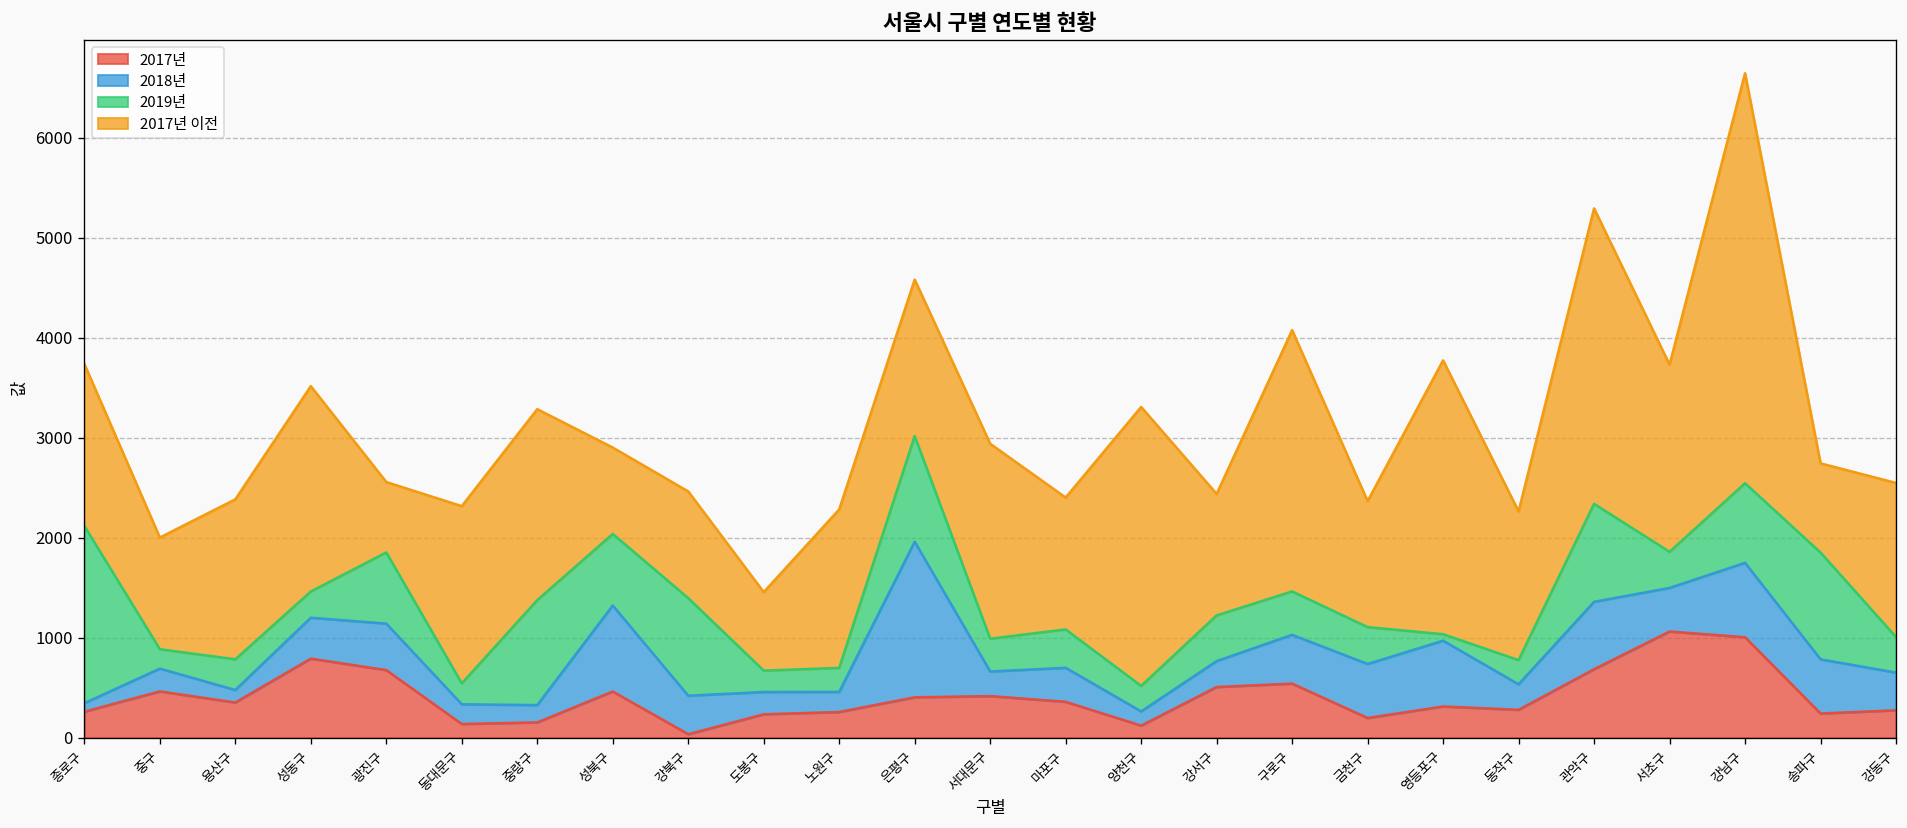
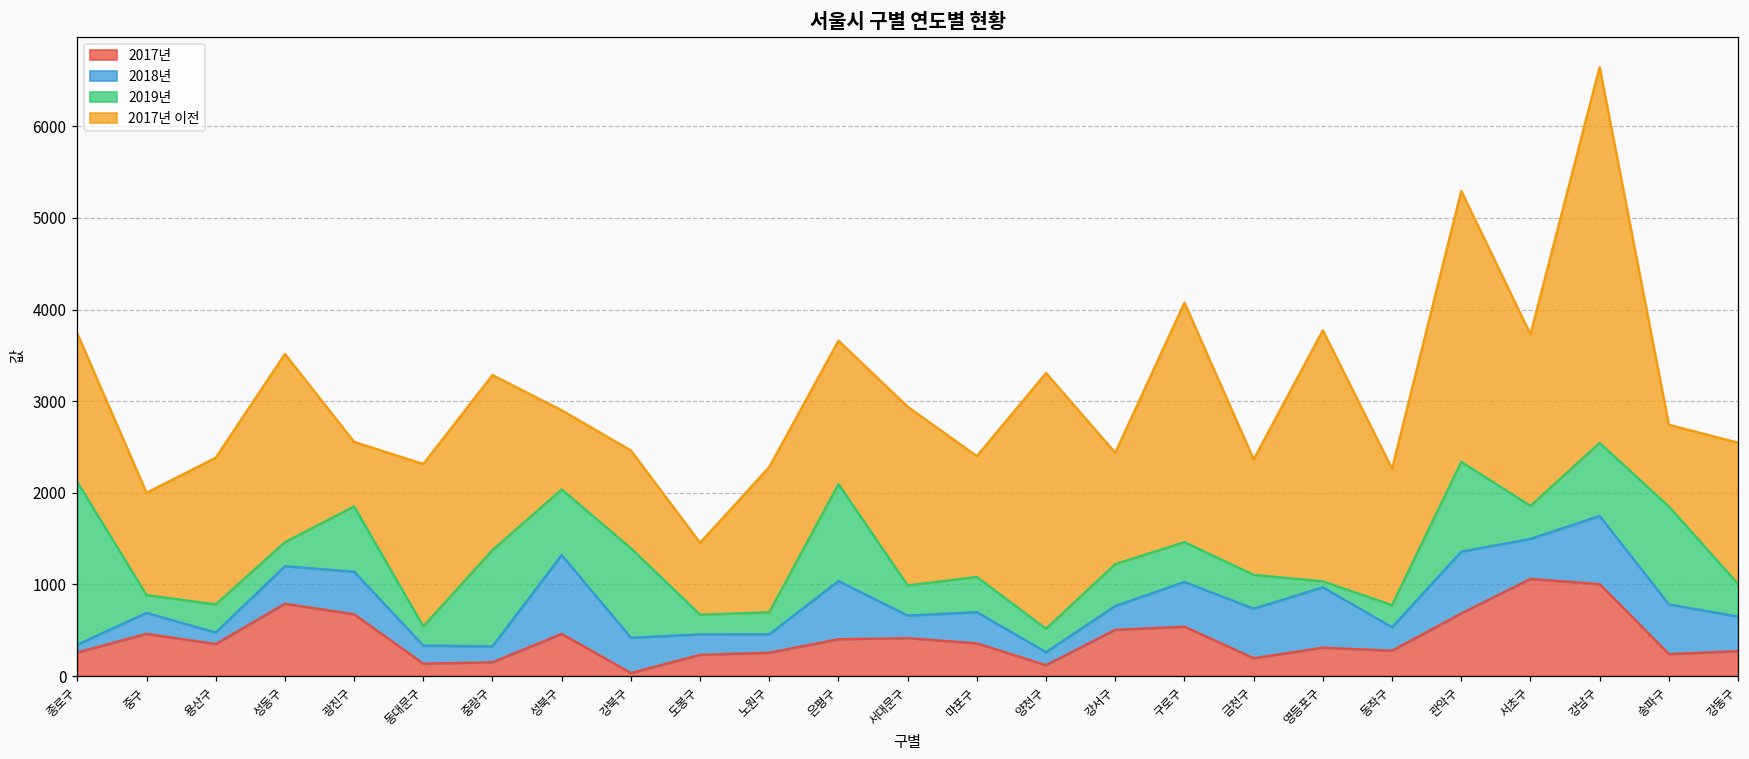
2018년, 은평구: 1600 -> 600
